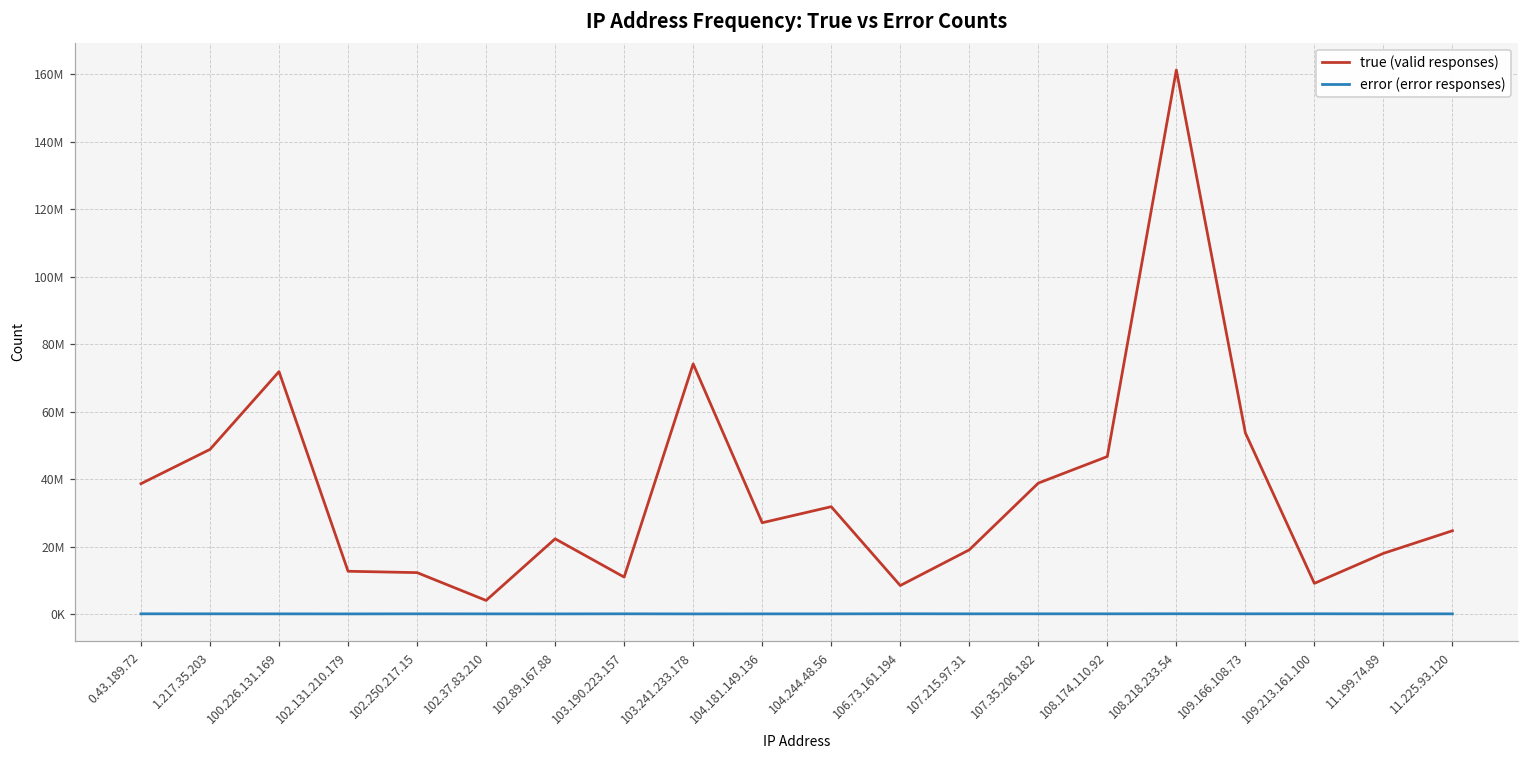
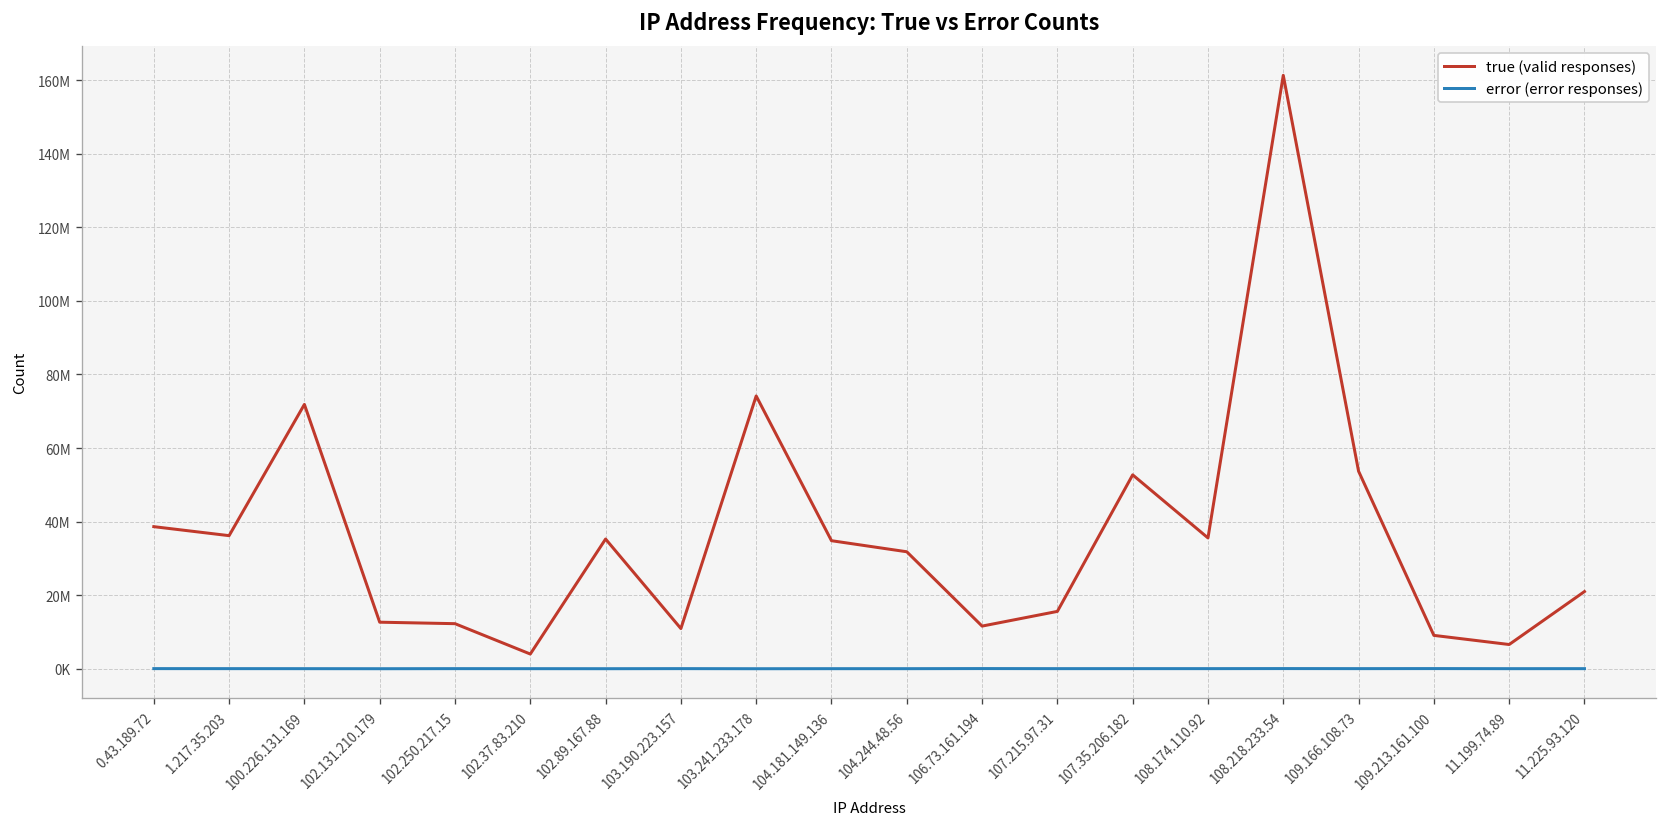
true (valid responses), 1.217.35.203: 49000000 -> 36000000
true (valid responses), 102.89.167.88: 22000000 -> 35000000
true (valid responses), 104.181.149.136: 27000000 -> 35000000
true (valid responses), 106.73.161.194: 8000000 -> 12000000
true (valid responses), 107.215.97.31: 19000000 -> 16000000
true (valid responses), 107.35.206.182: 39000000 -> 53000000
true (valid responses), 108.174.110.92: 47000000 -> 36000000
true (valid responses), 11.199.74.89: 18000000 -> 7000000
true (valid responses), 11.225.93.120: 25000000 -> 21000000
